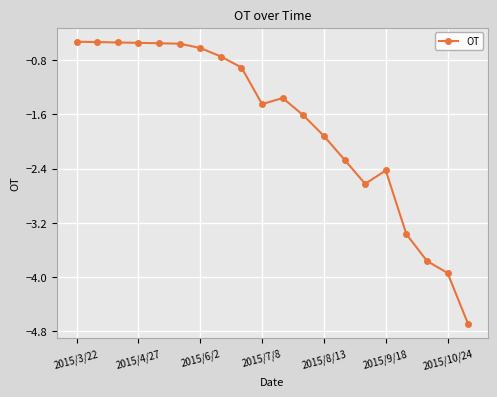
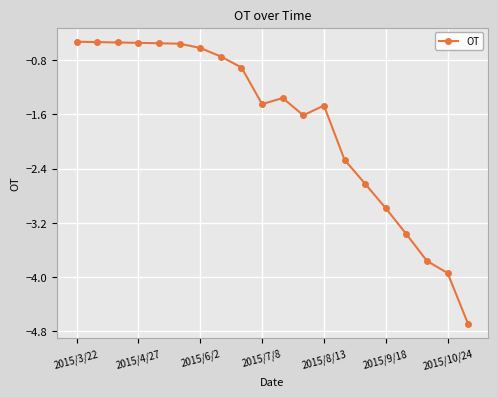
2015/8/13: -1.9 -> -1.5
2015/9/18: -2.4 -> -3.0
